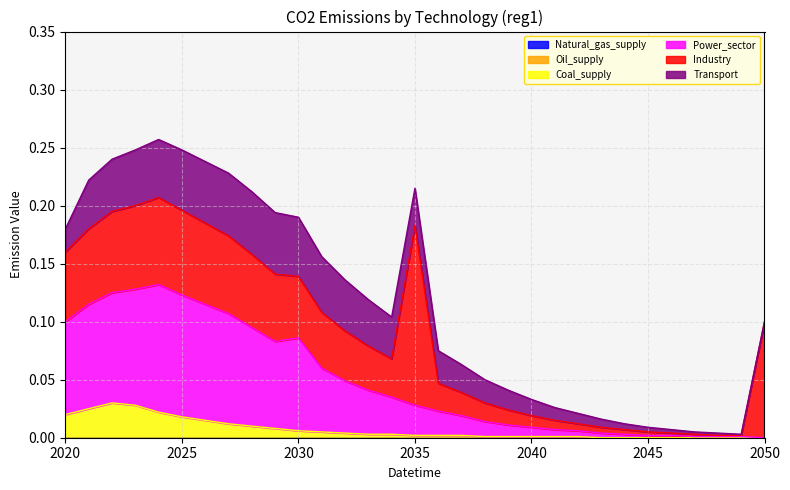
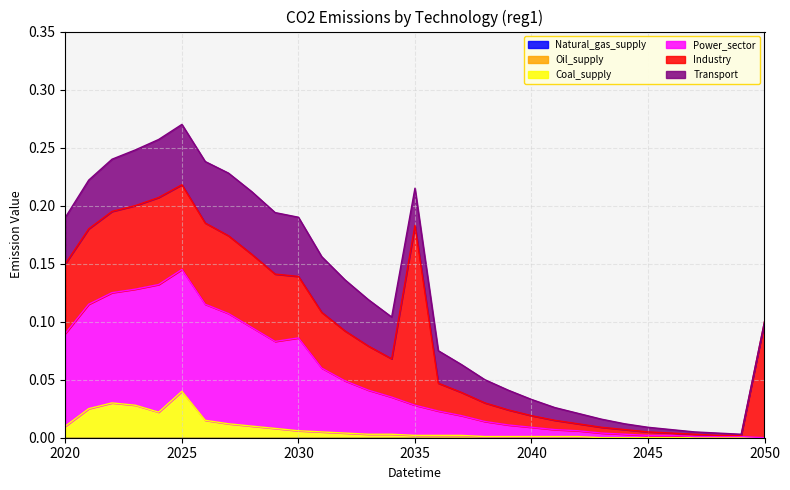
Coal_supply, 2020: 0.02 -> 0.01
Transport, 2020: 0.02 -> 0.04
Coal_supply, 2025: 0.018 -> 0.040
